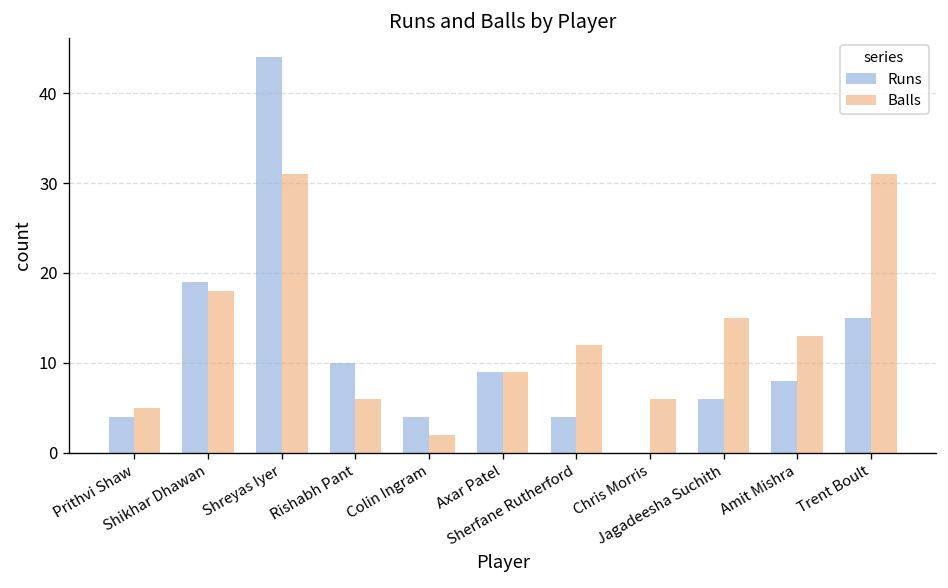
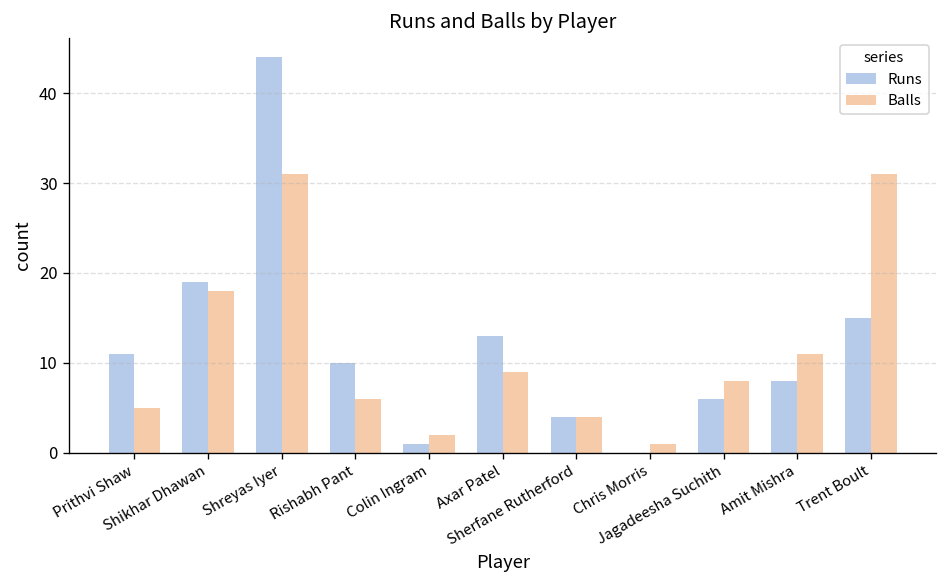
Runs, Prithvi Shaw: 4 -> 11
Runs, Colin Ingram: 4 -> 1
Runs, Axar Patel: 9 -> 13
Balls, Sherfane Rutherford: 12 -> 4
Balls, Chris Morris: 6 -> 1
Balls, Jagadeesha Suchith: 15 -> 8
Balls, Amit Mishra: 13 -> 11
